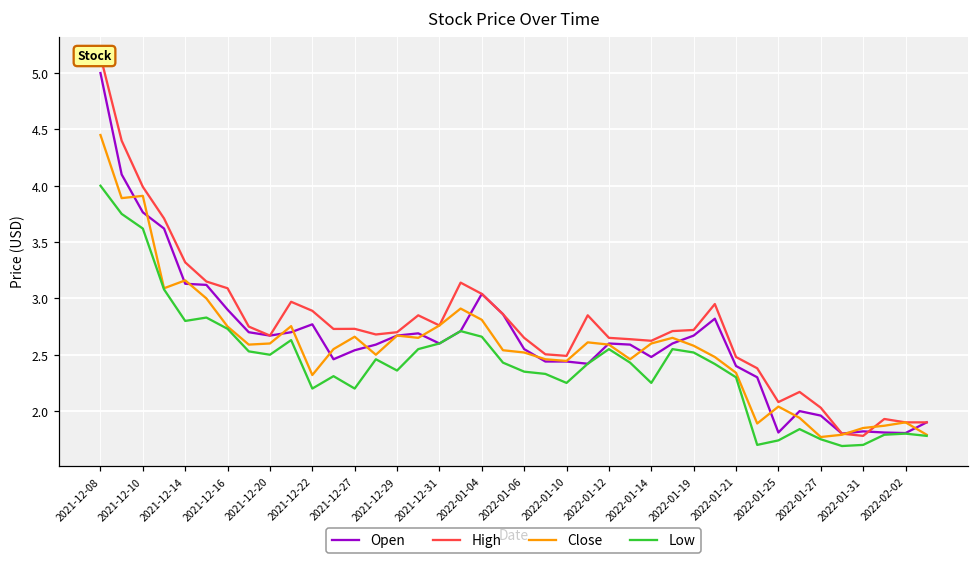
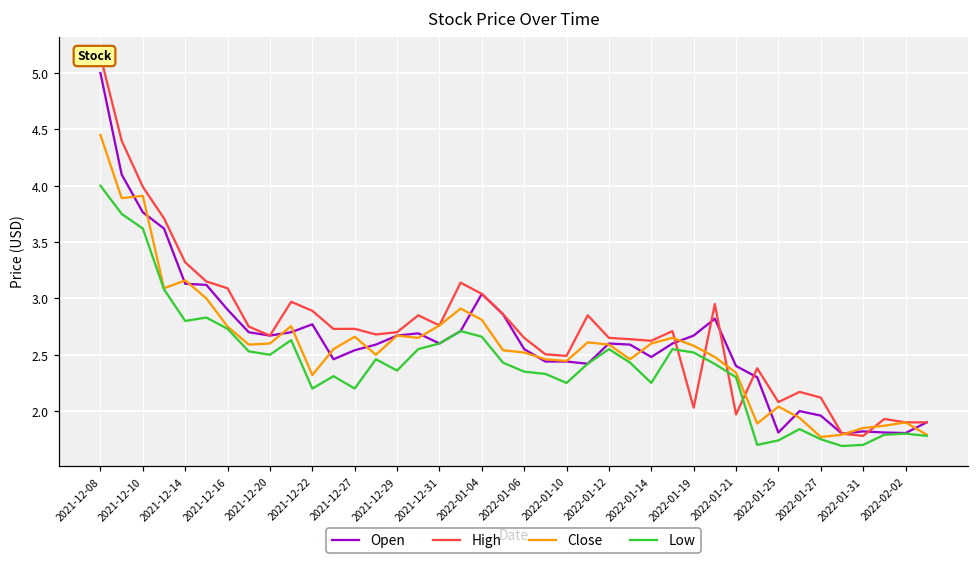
High, 2022-01-19: 2.72 -> 2.03
High, 2022-01-21: 2.48 -> 1.97
High, 2022-01-27: 2.03 -> 2.12
